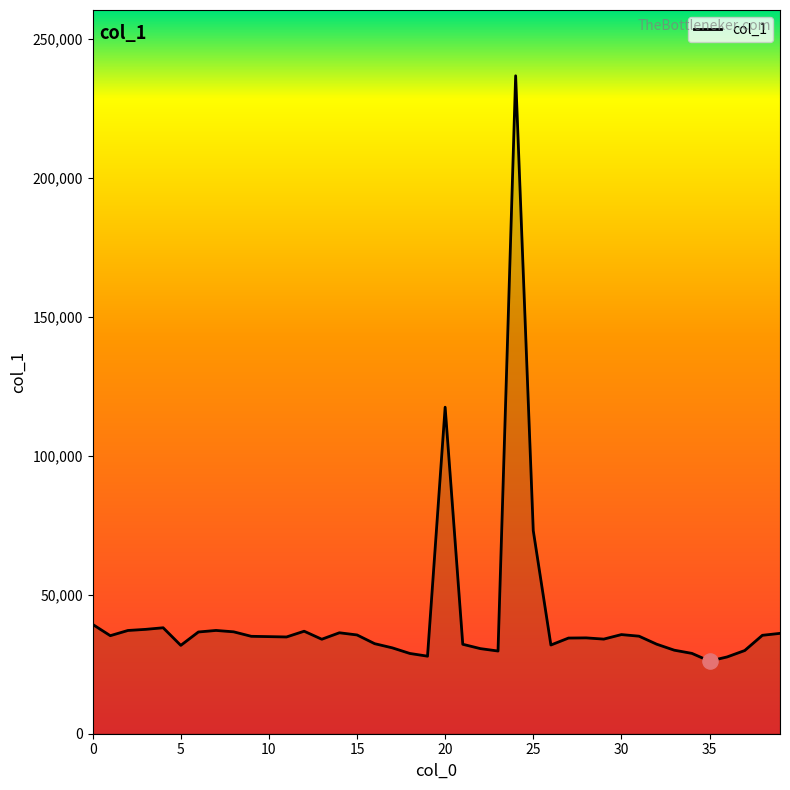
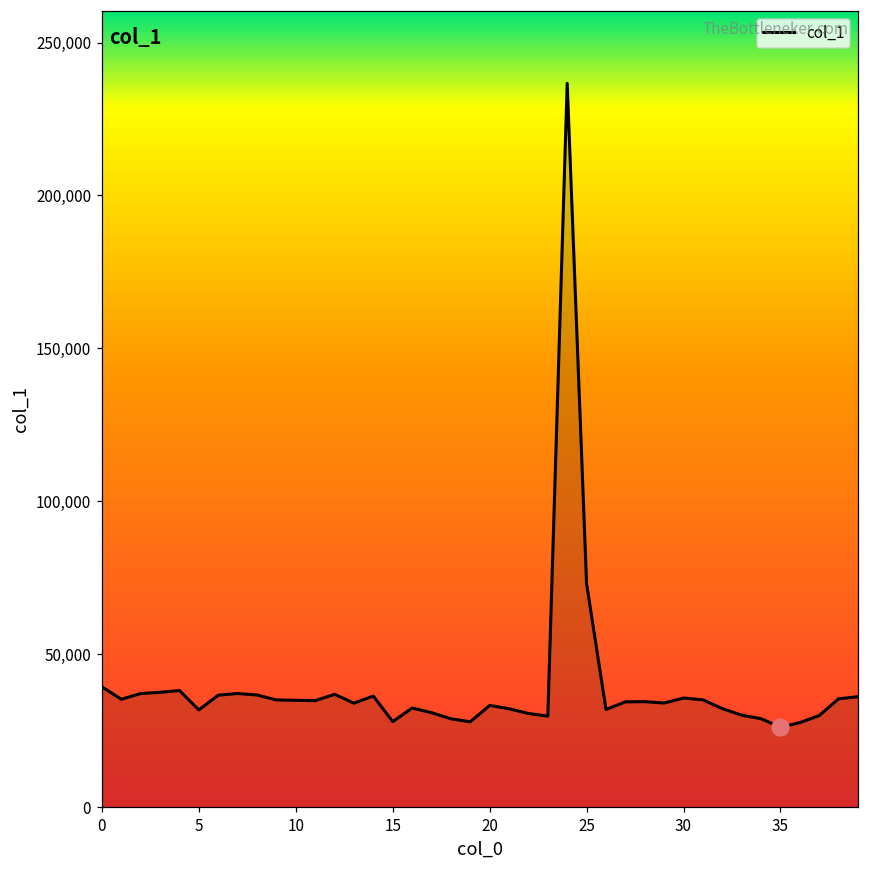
col_1, 15: 36,000 -> 28,000
col_1, 20: 117,000 -> 33,000
